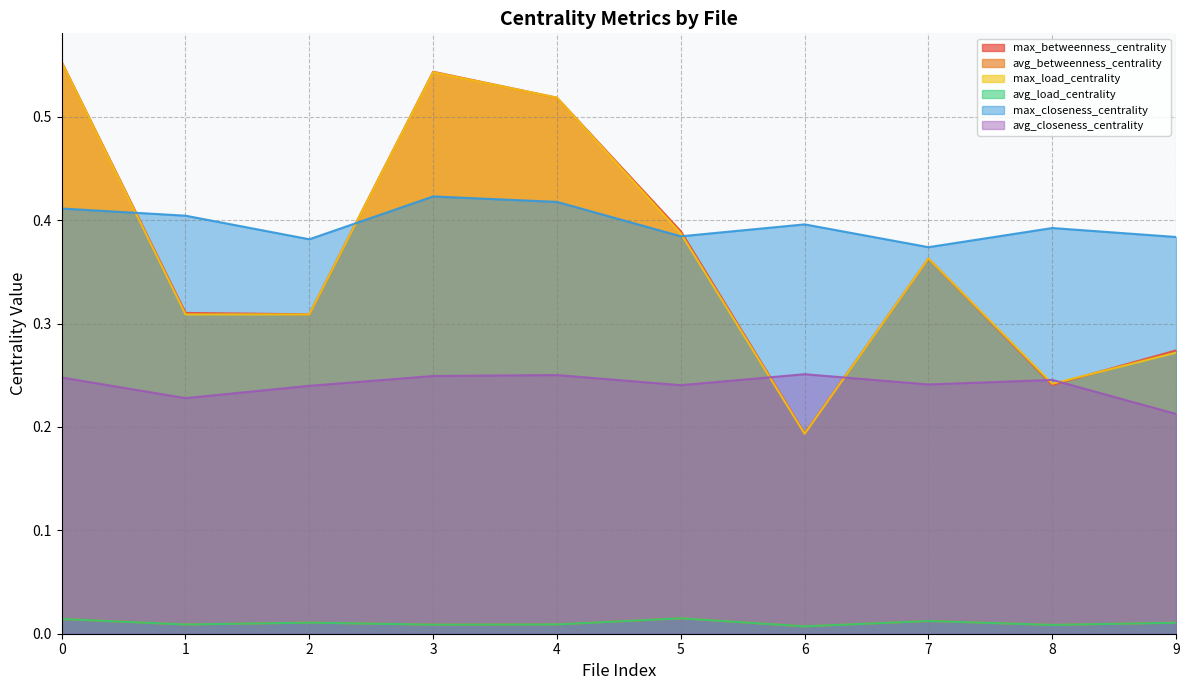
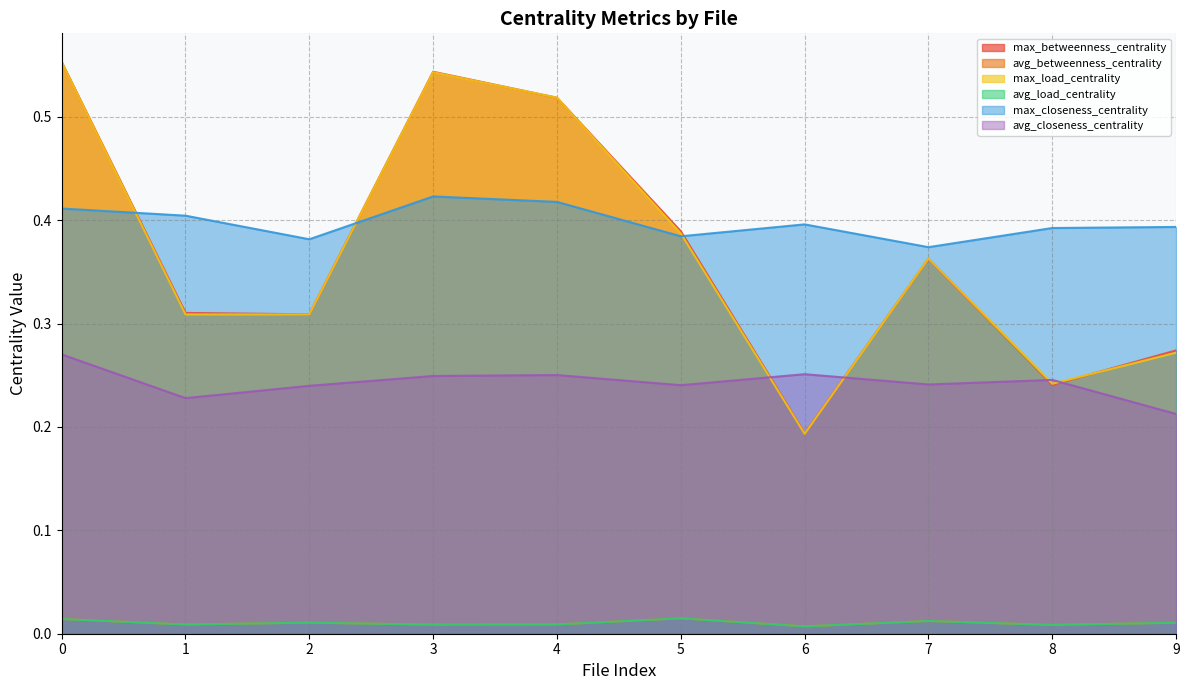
avg_closeness_centrality, 0: 0.248 -> 0.270
max_closeness_centrality, 9: 0.384 -> 0.394
